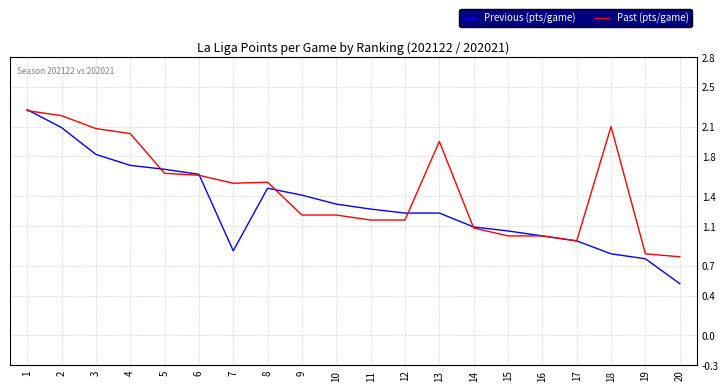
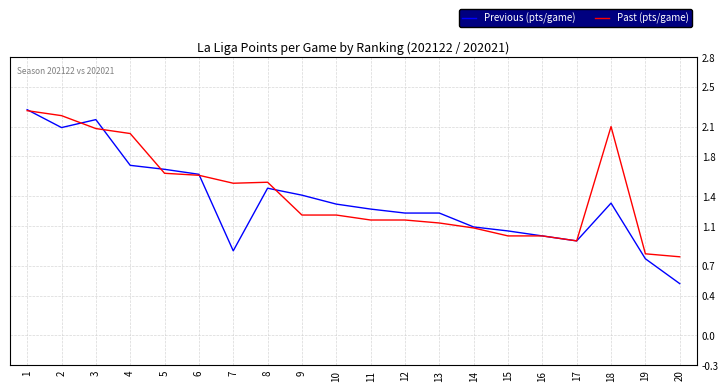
Previous (pts/game), 3: 1.8 -> 2.2
Past (pts/game), 13: 2.0 -> 1.1
Previous (pts/game), 18: 0.8 -> 1.3
